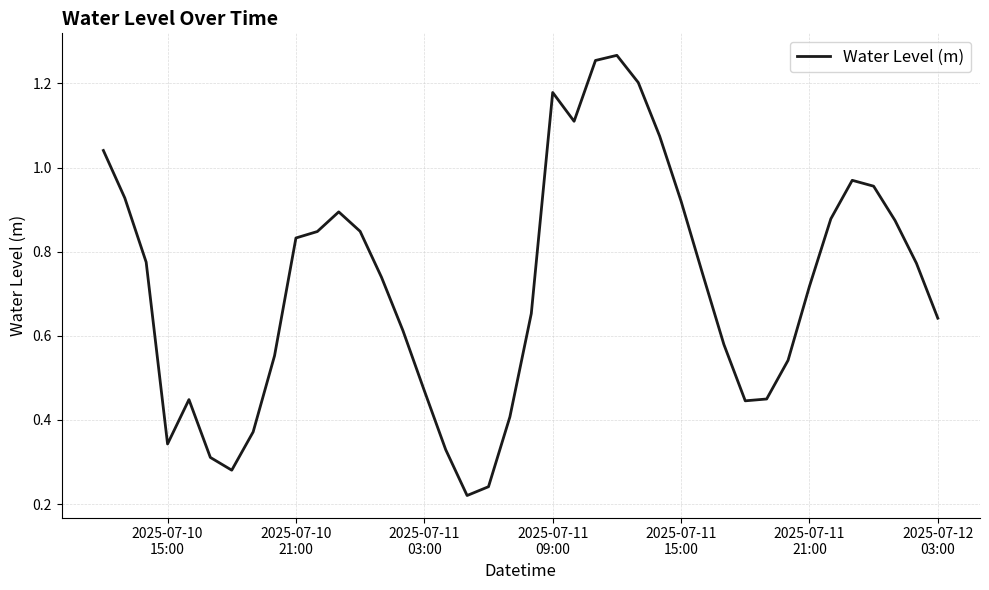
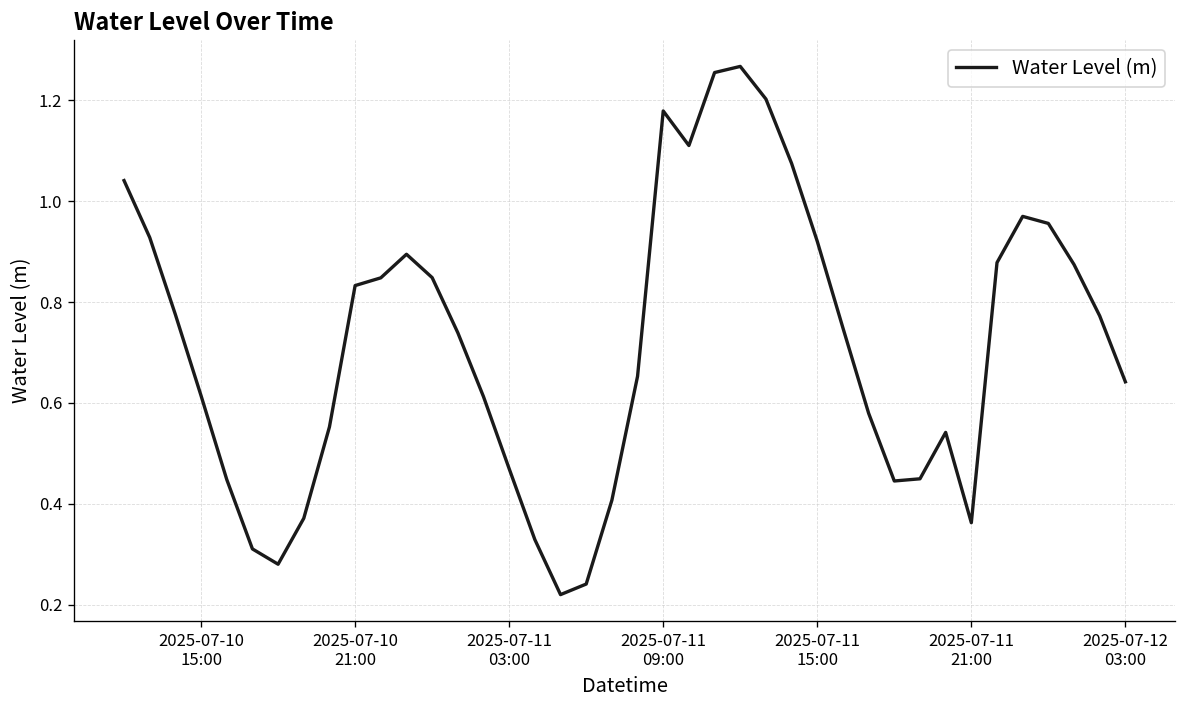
2025-07-10 15:00: 0.34 -> 0.61
2025-07-11 21:00: 0.72 -> 0.36
